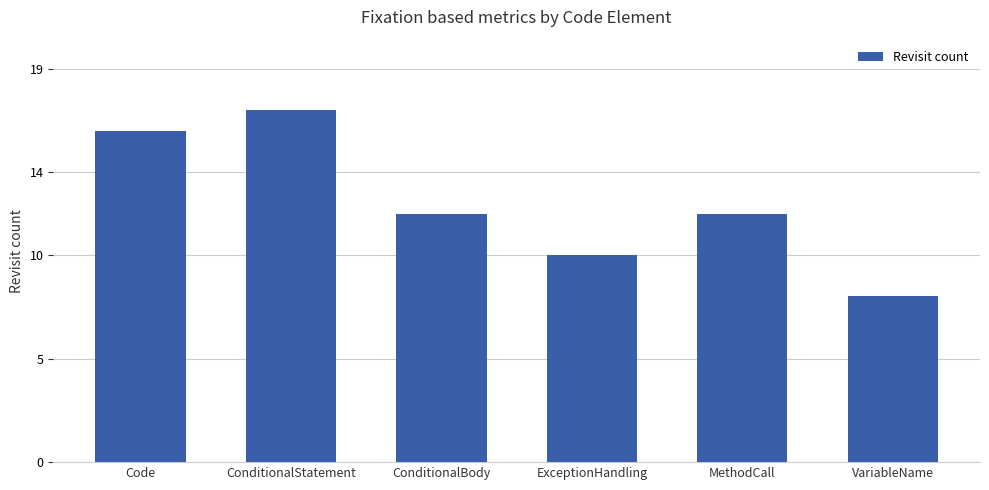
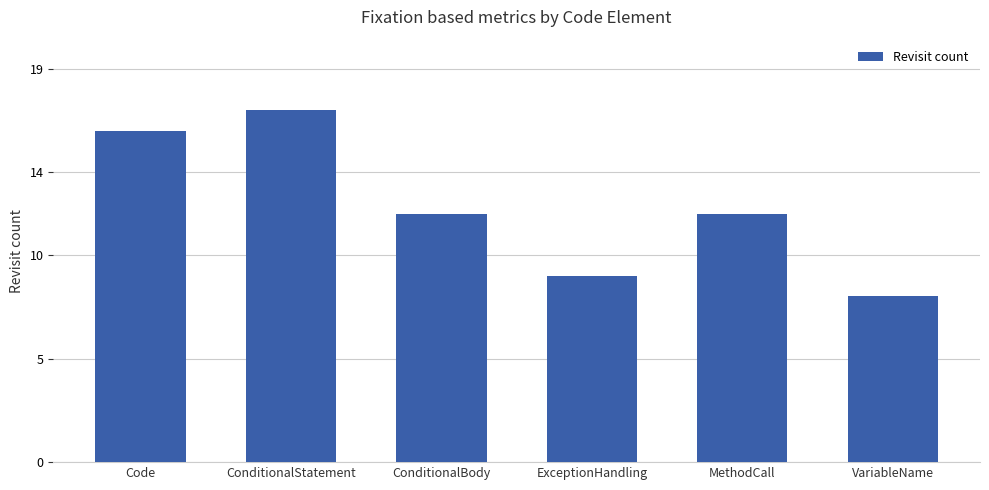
ExceptionHandling: 10 -> 9
